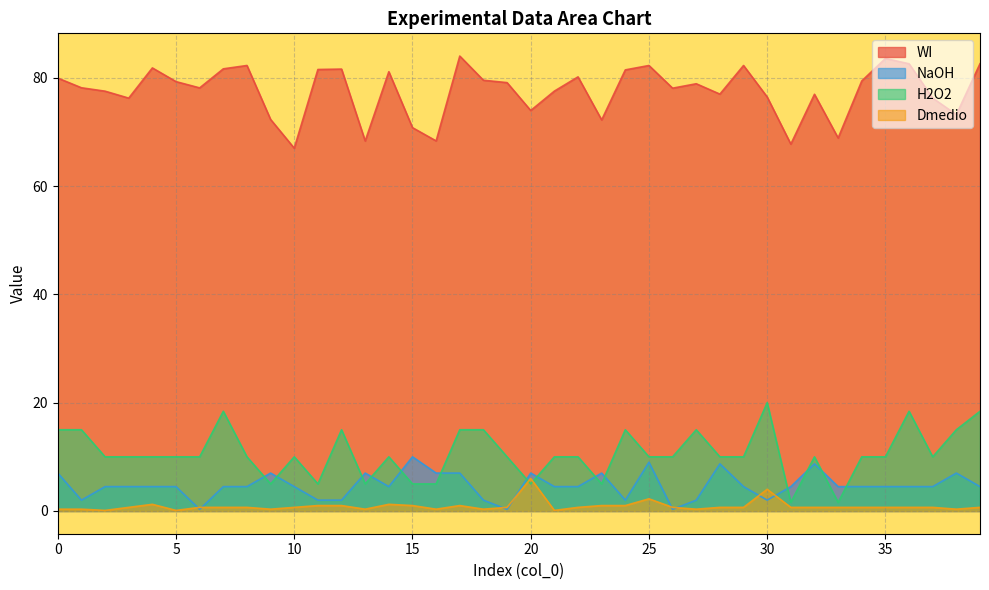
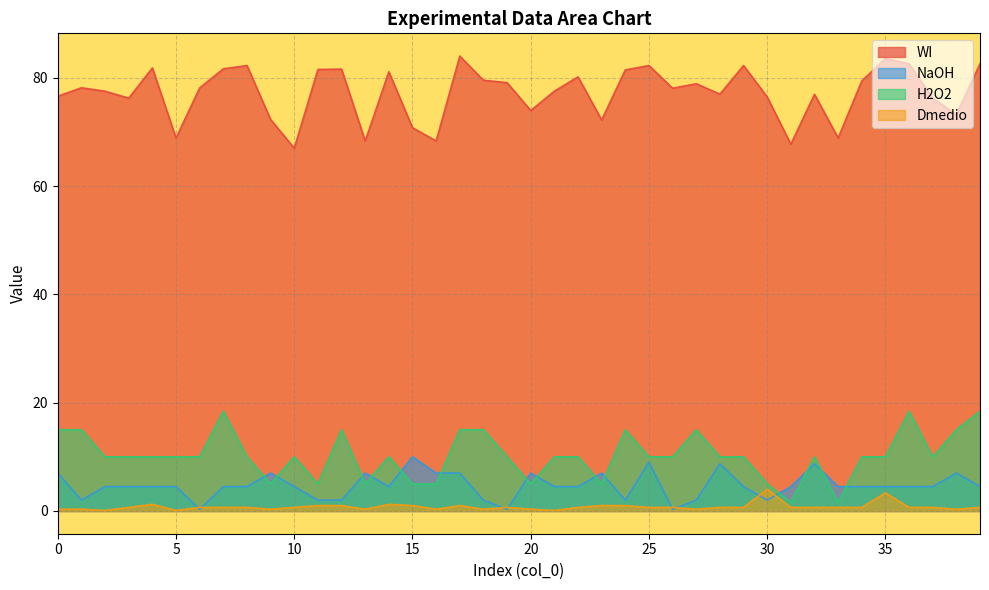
WI, 0: 80 -> 77
WI, 5: 79 -> 69
Dmedio, 20: 6 -> 0
Dmedio, 25: 2 -> 1
H2O2, 30: 20 -> 5
Dmedio, 35: 1 -> 3
